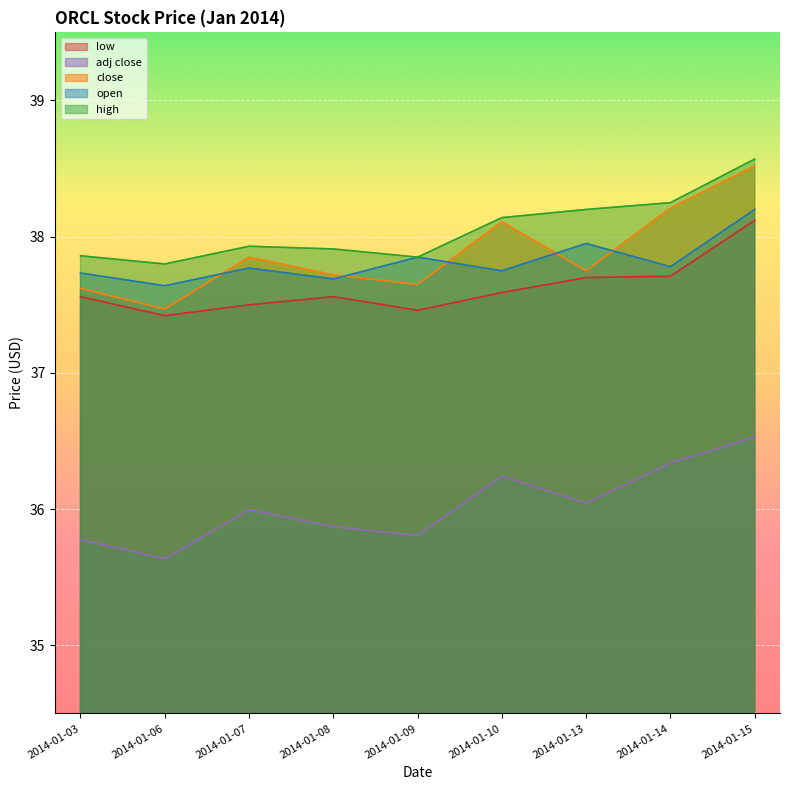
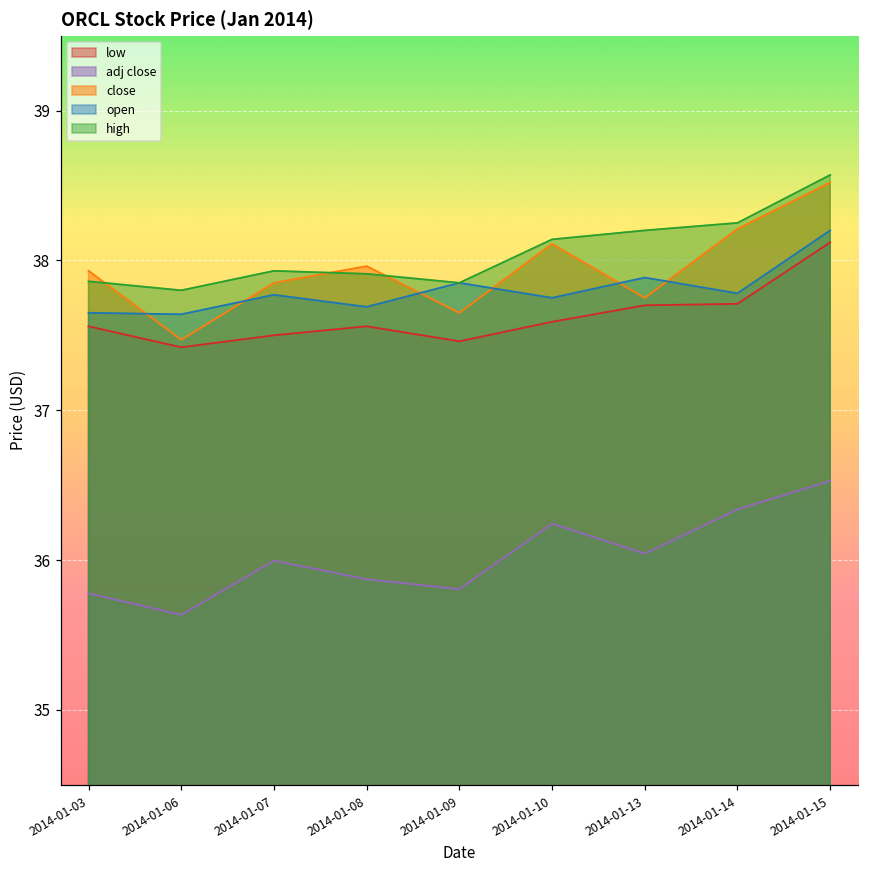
close, 2014-01-03: 37.62 -> 37.93
open, 2014-01-03: 37.73 -> 37.65
close, 2014-01-08: 37.72 -> 37.96
open, 2014-01-13: 37.95 -> 37.89
